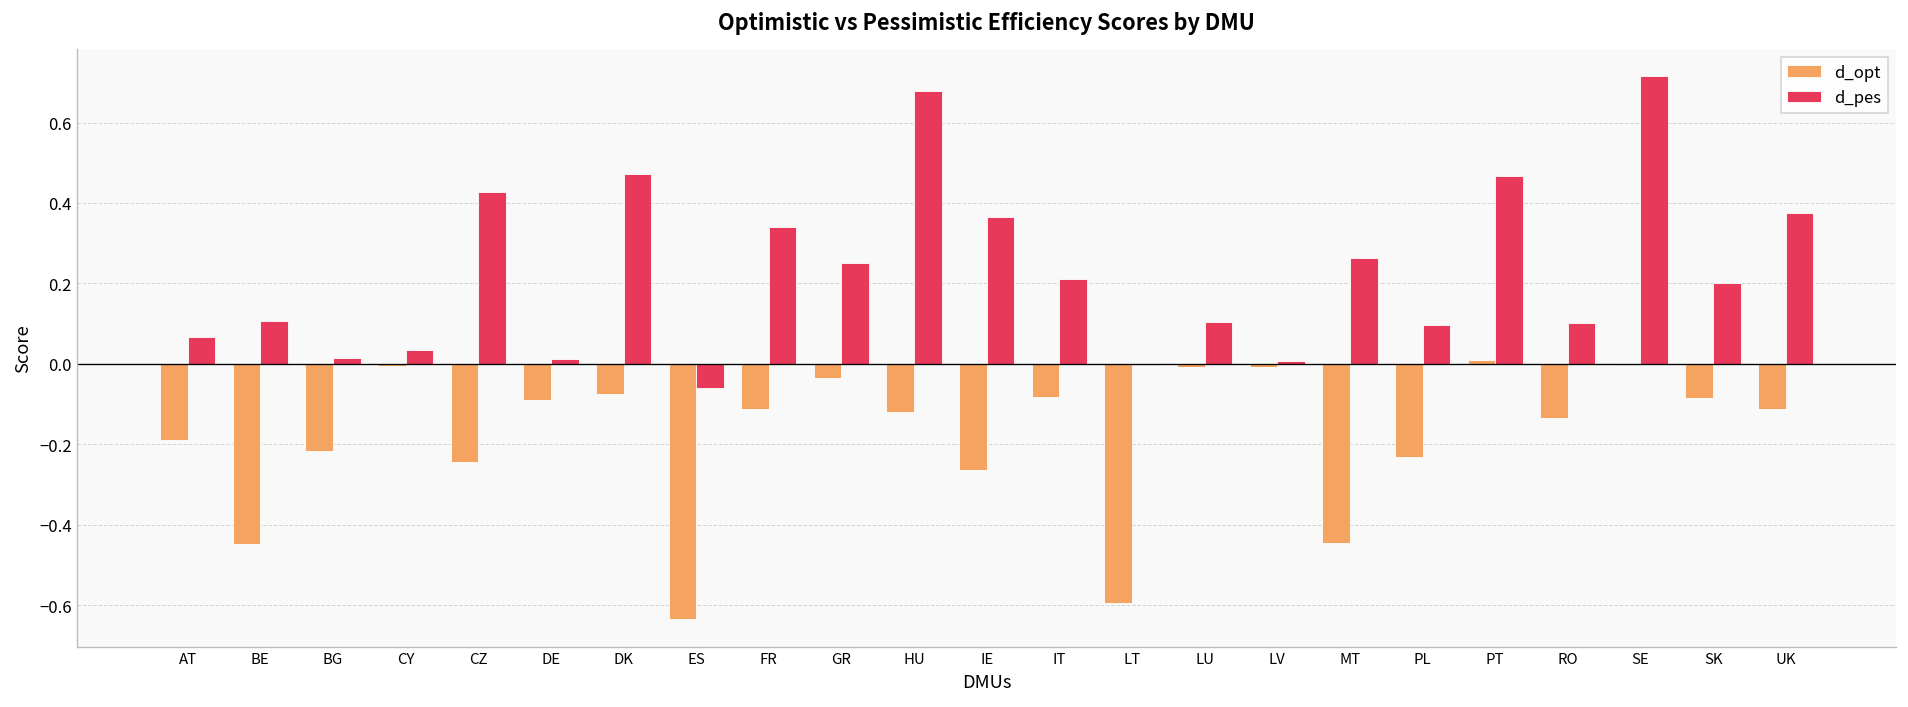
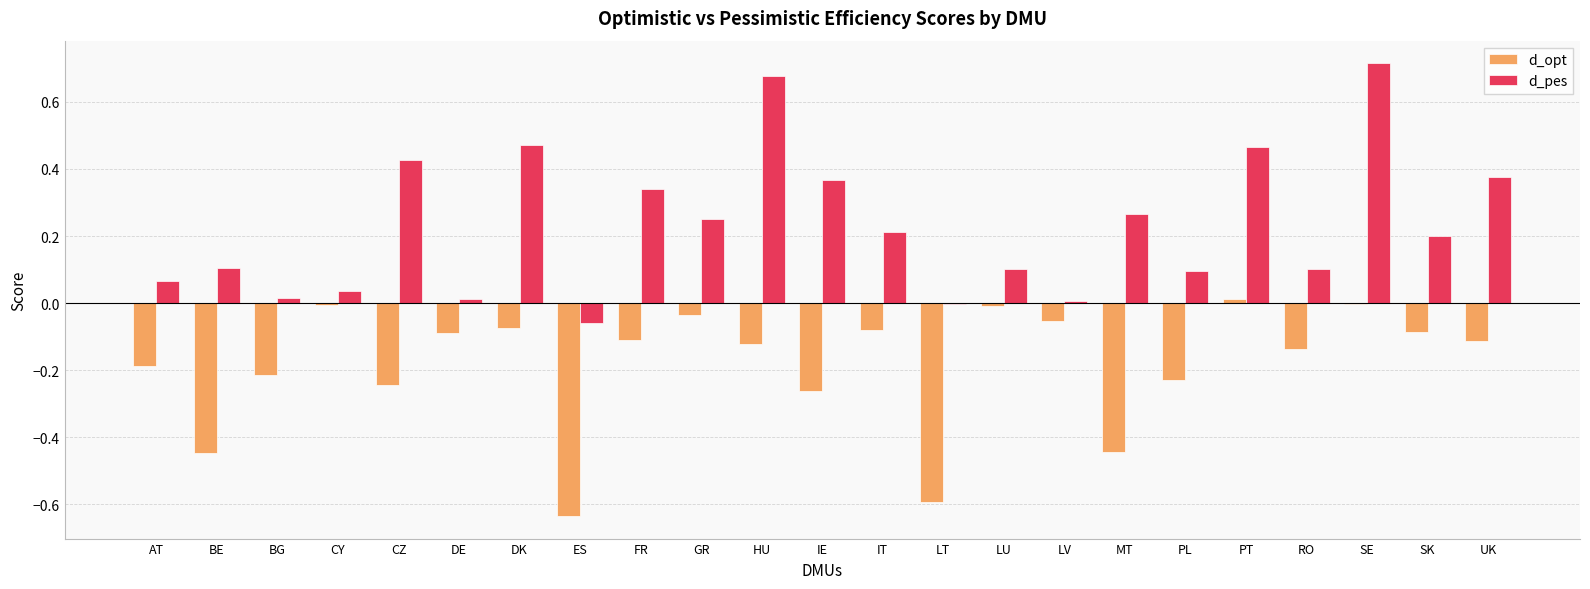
d_opt, LV: -0.01 -> -0.05
